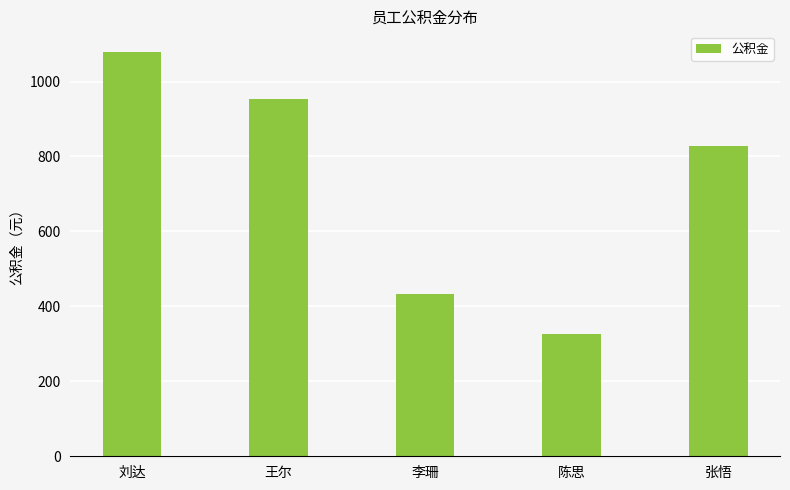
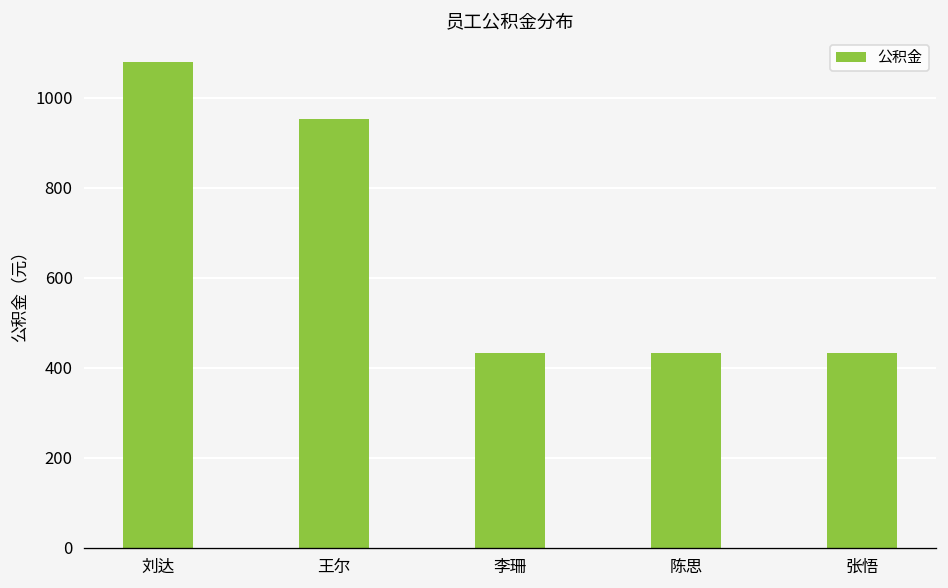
陈思: 330 -> 430
张悟: 830 -> 430
